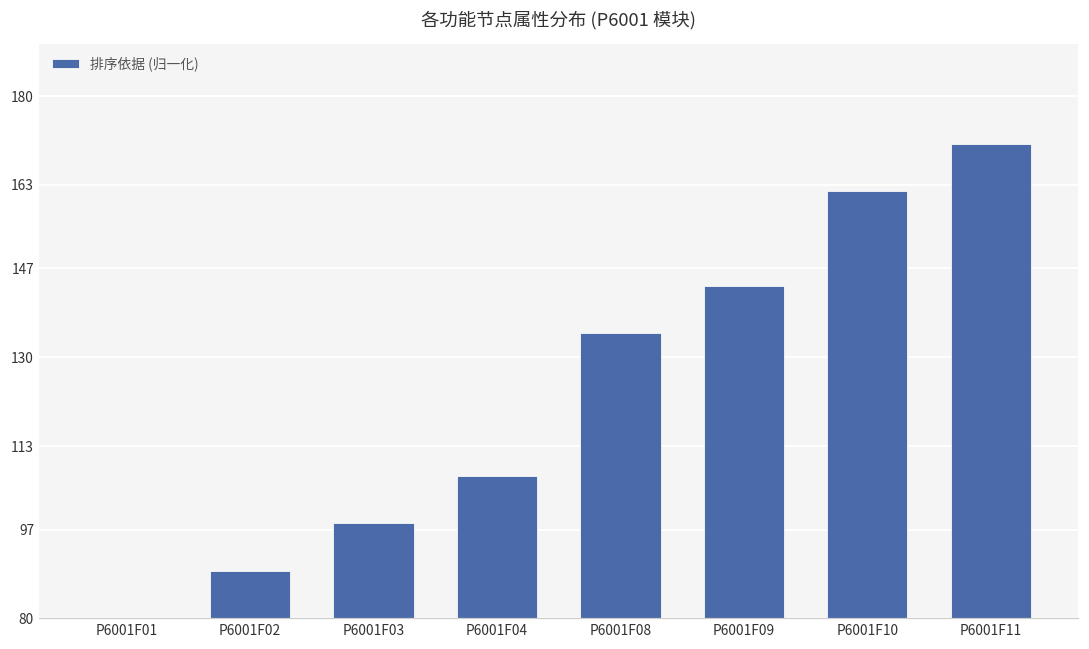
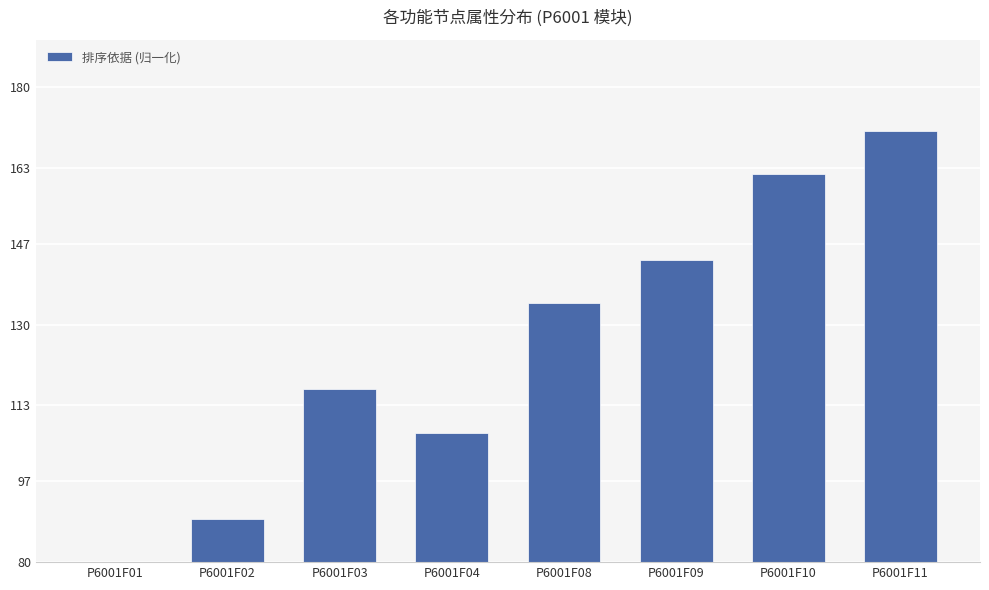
P6001F03: 98 -> 116
